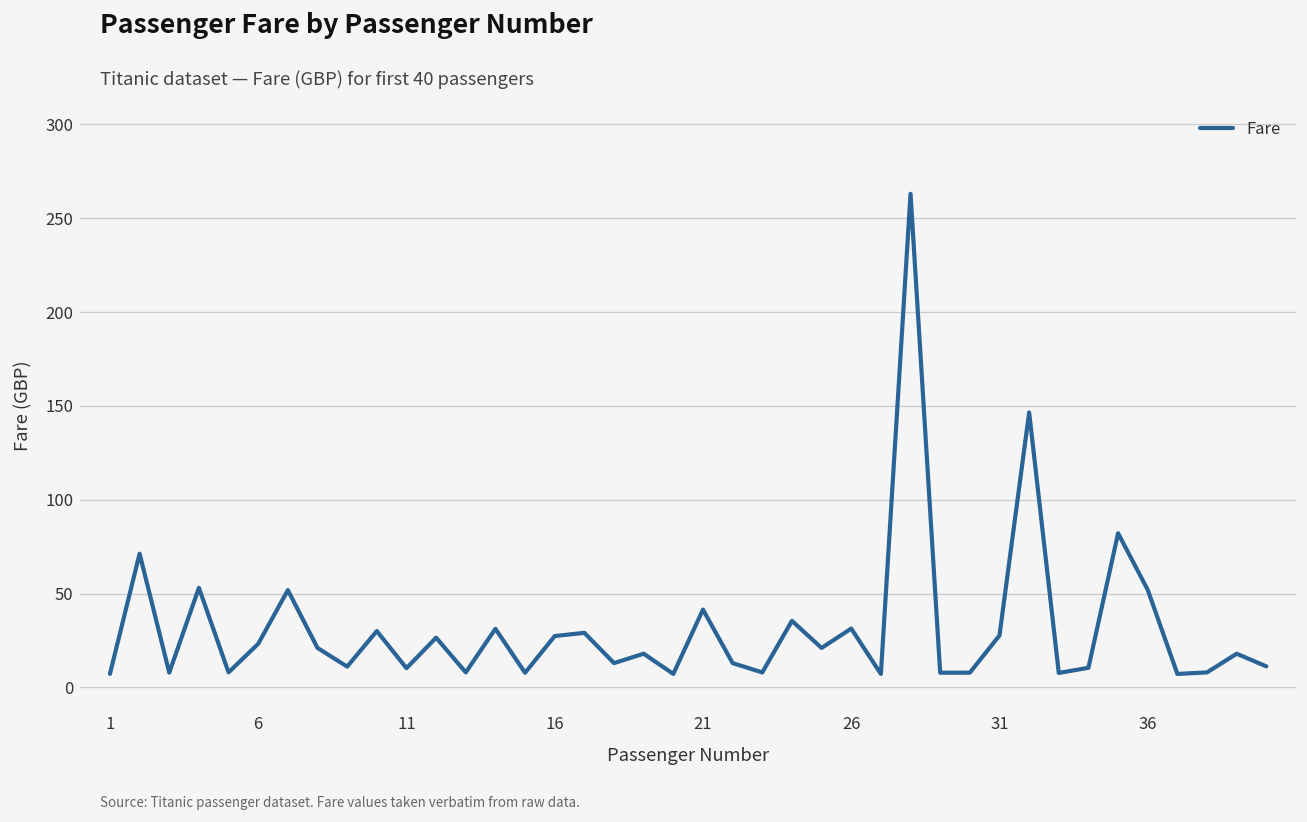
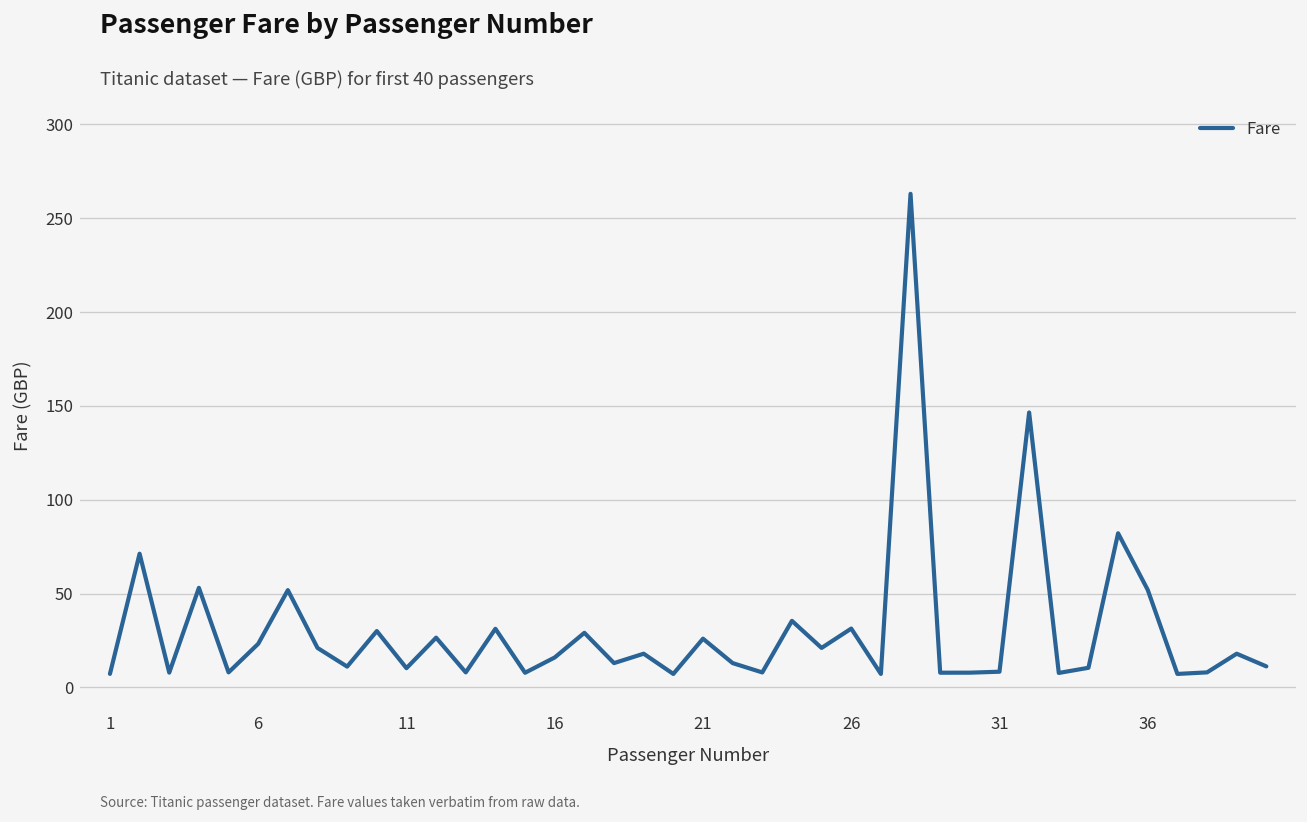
16: 27 -> 16
21: 42 -> 26
31: 28 -> 8
